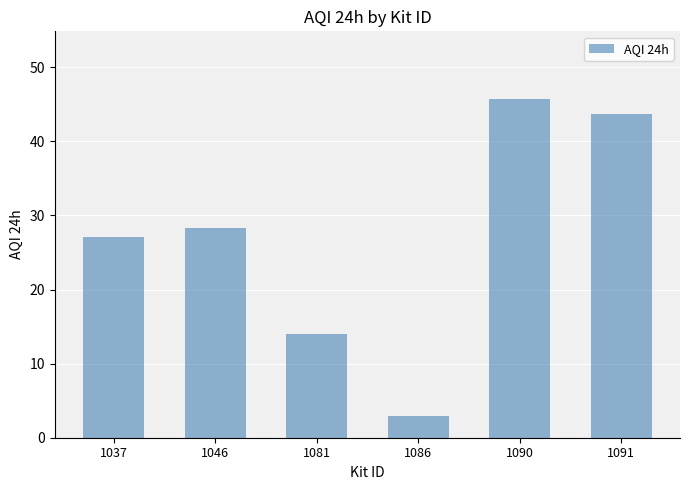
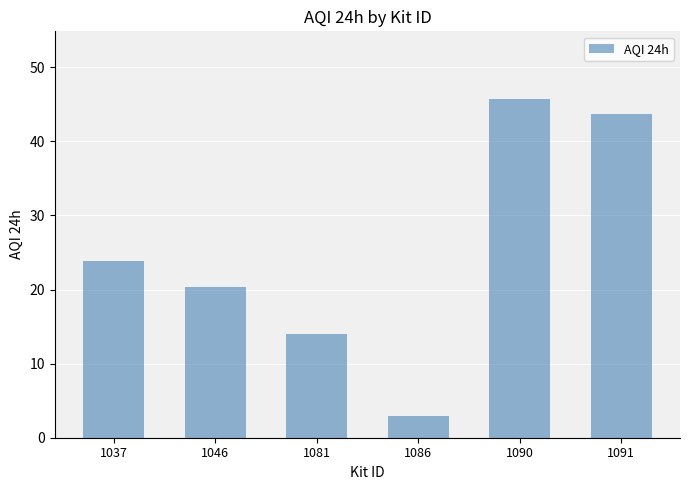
1037: 27 -> 24
1046: 28 -> 20
